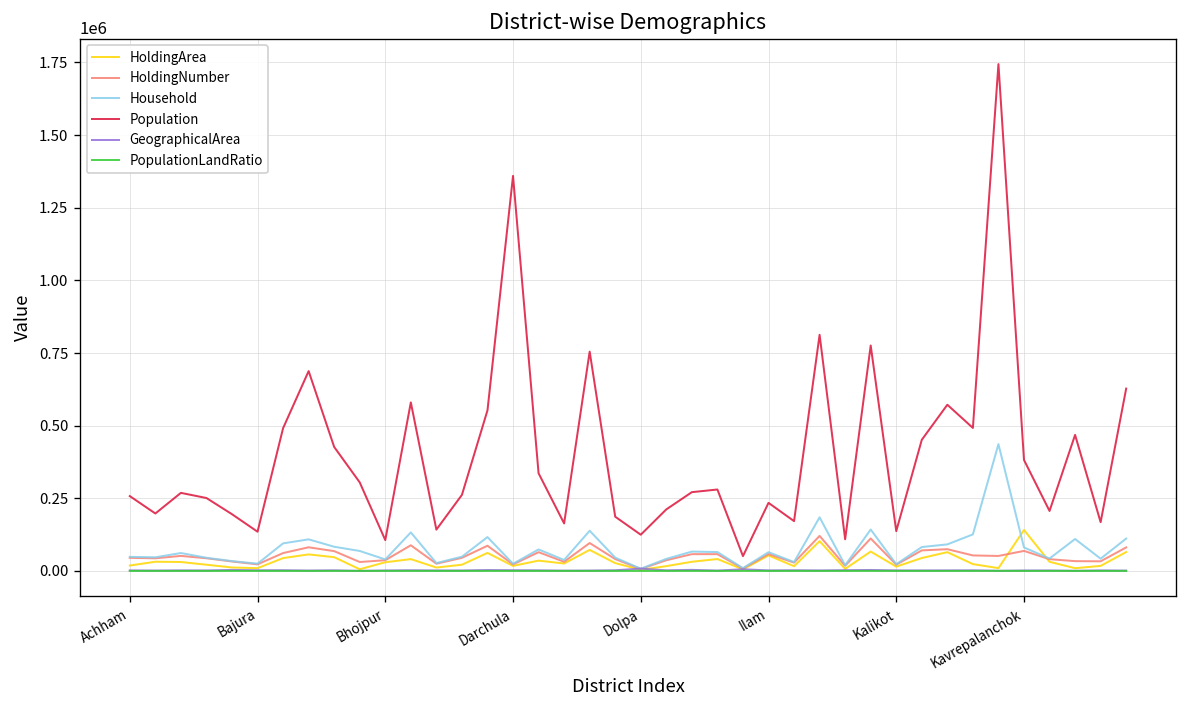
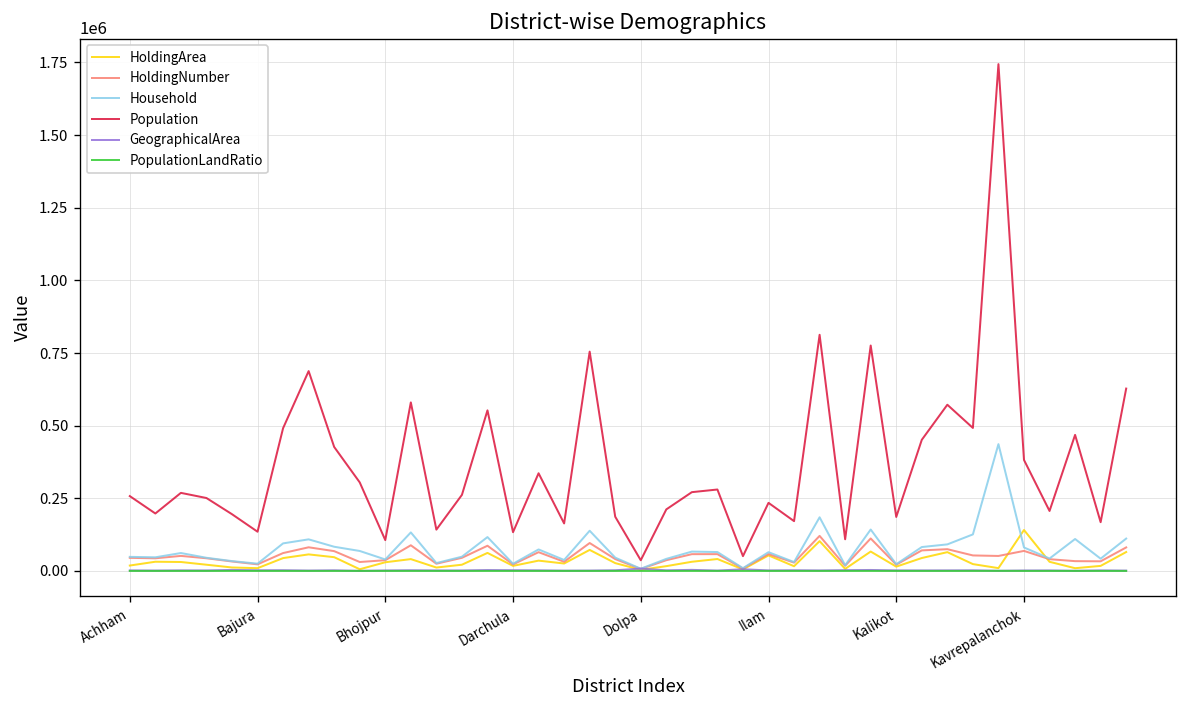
Population, Darchula: 1360000 -> 130000
Population, Dolpa: 120000 -> 40000
Population, Kalikot: 140000 -> 190000
